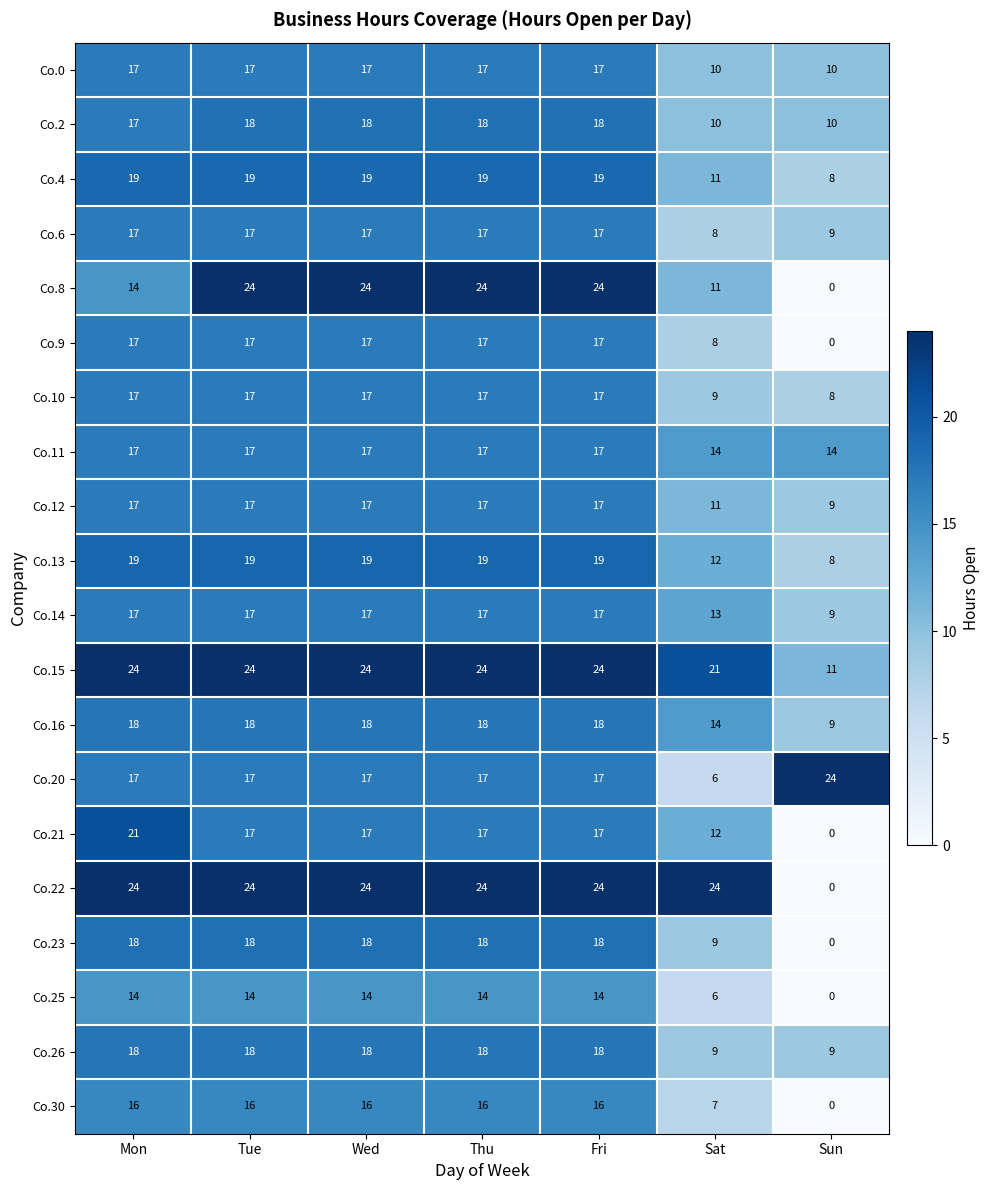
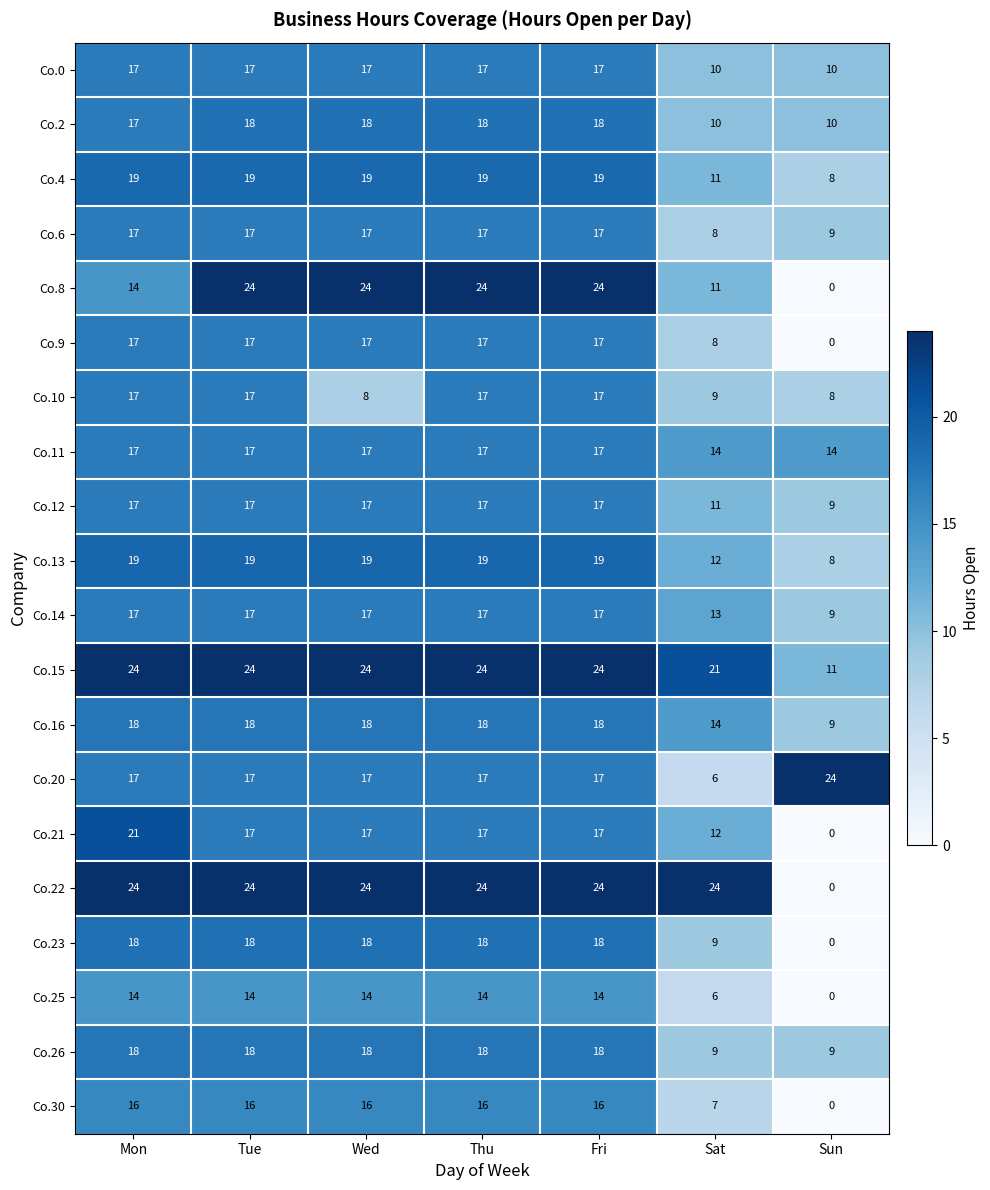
Co.10, Wed: 17 -> 8
